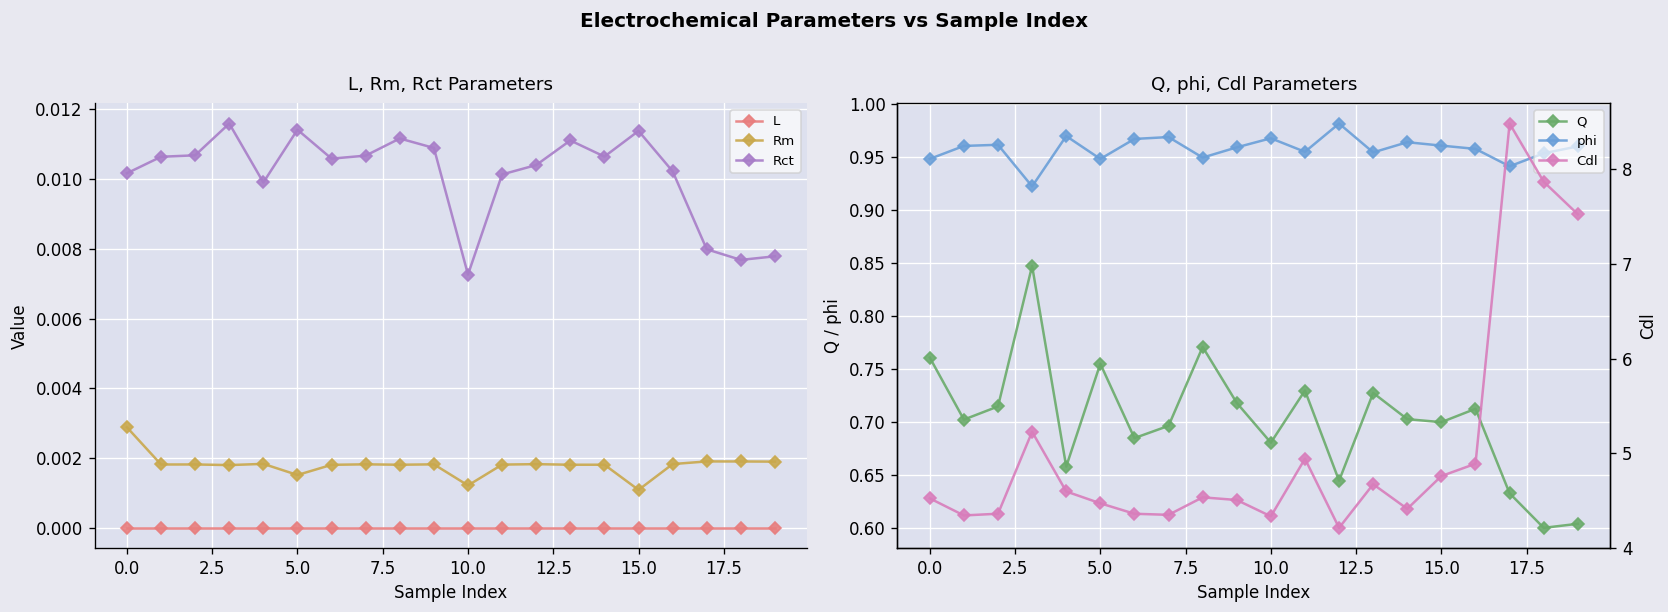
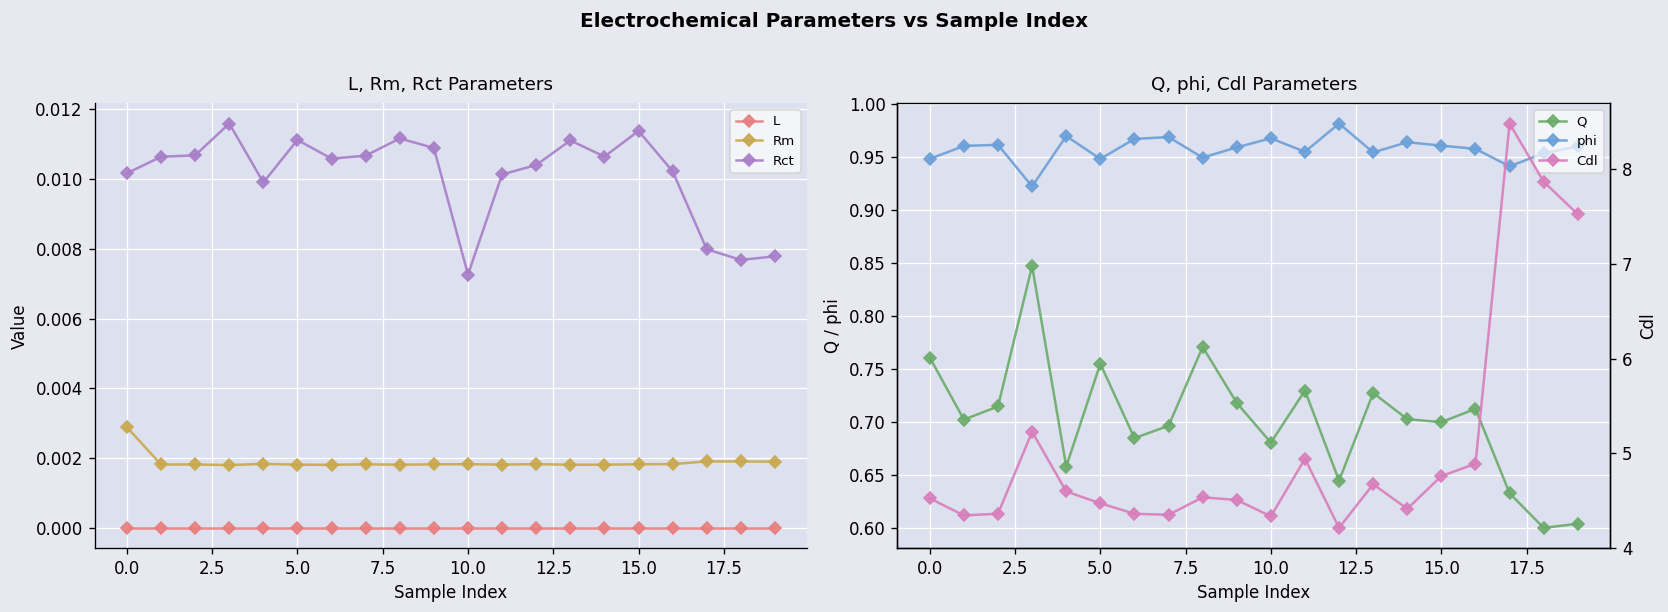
L, Rm, Rct Parameters, Rm, 5.0: 0.0015 -> 0.0018
L, Rm, Rct Parameters, Rct, 5.0: 0.0114 -> 0.0111
L, Rm, Rct Parameters, Rm, 10.0: 0.0012 -> 0.0018
L, Rm, Rct Parameters, Rm, 15.0: 0.0011 -> 0.0018
